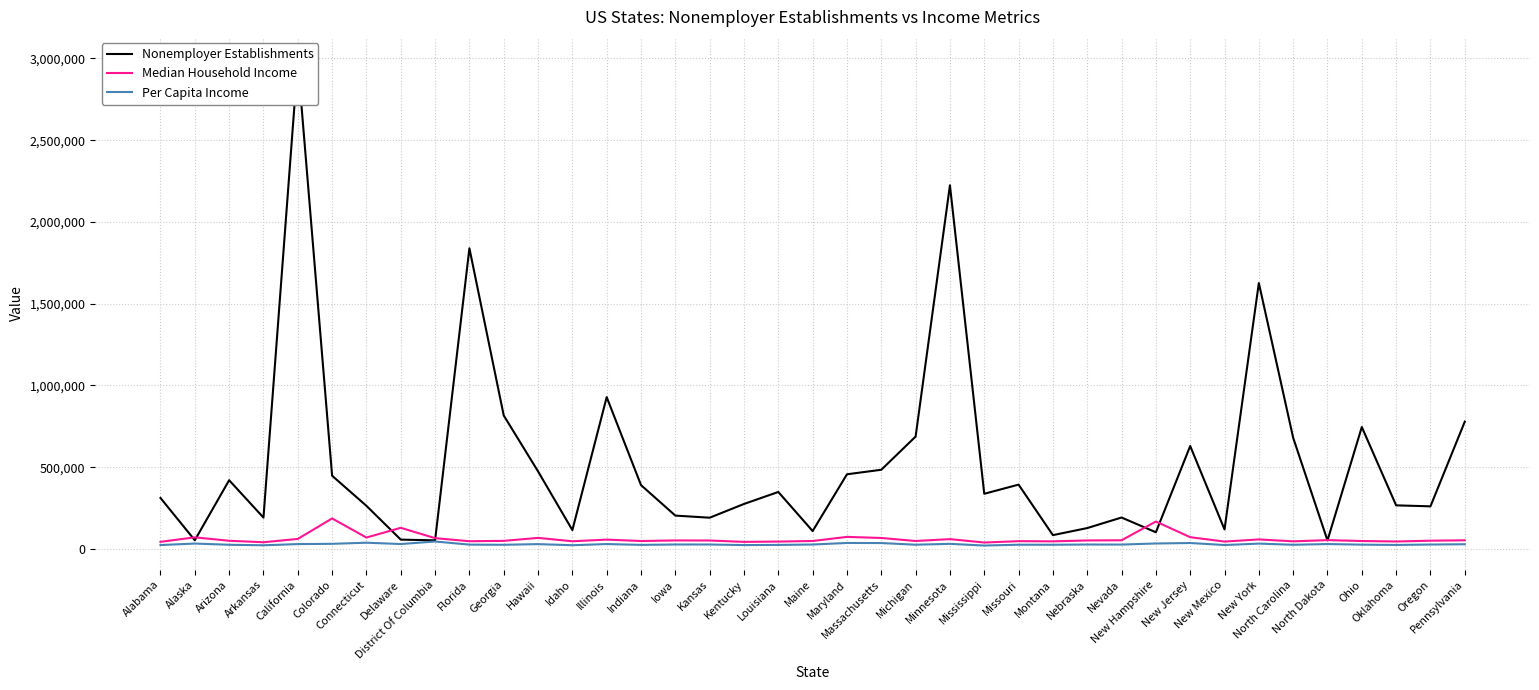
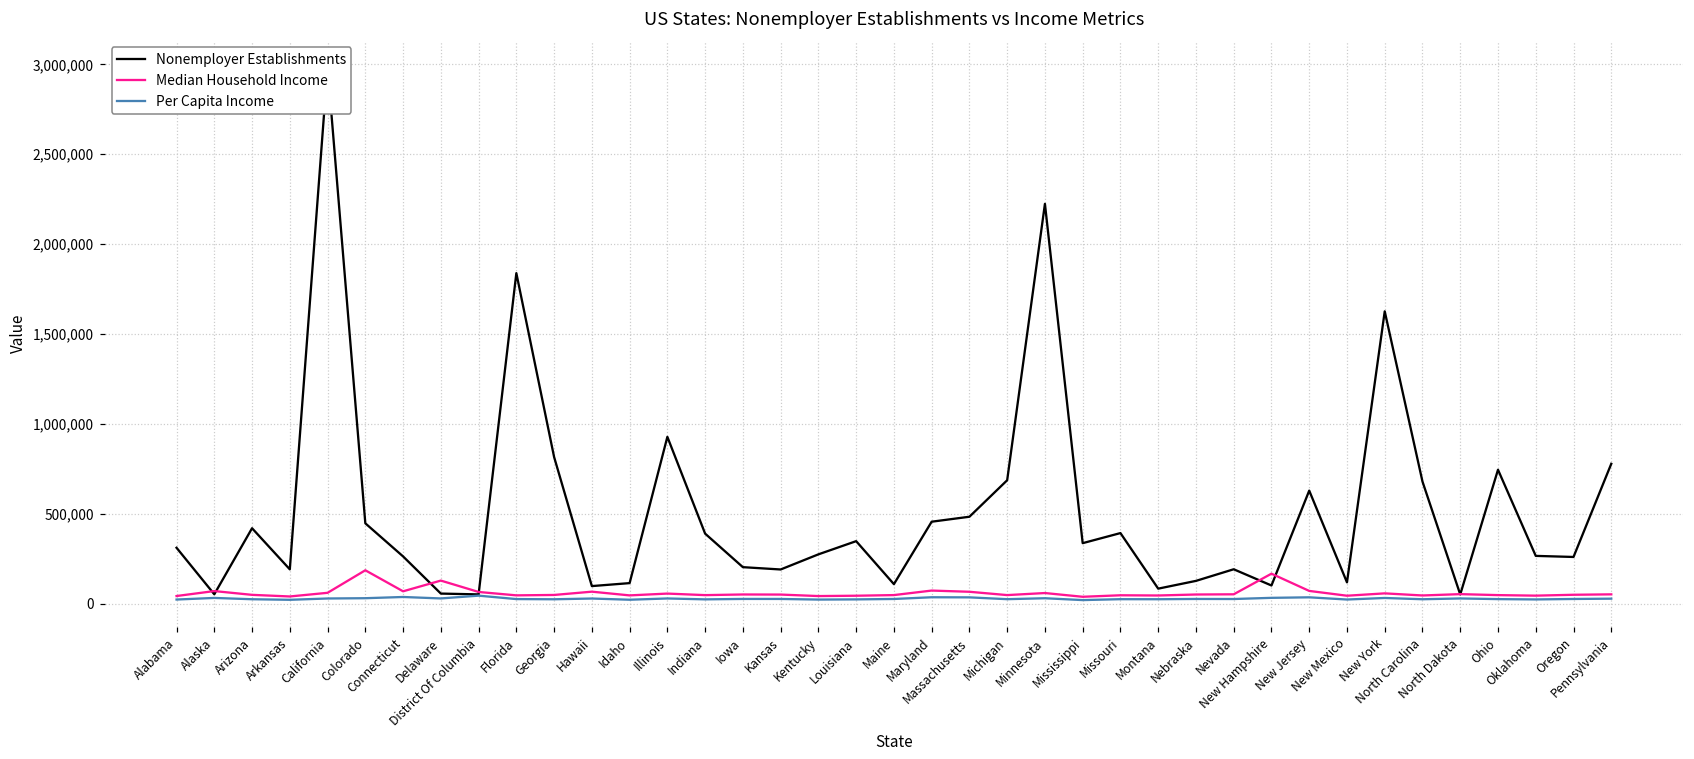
Nonemployer Establishments, Hawaii: 470,000 -> 100,000
